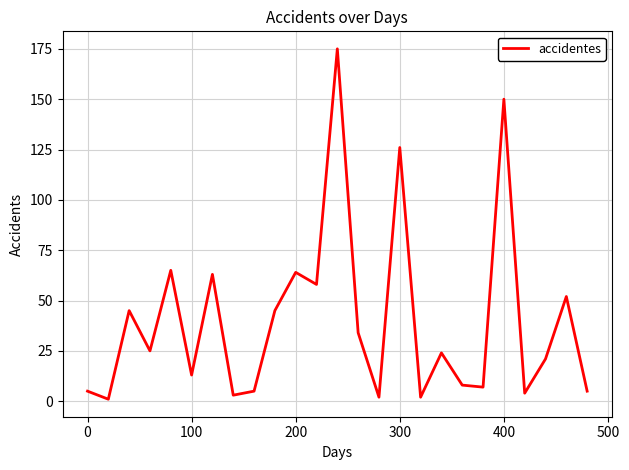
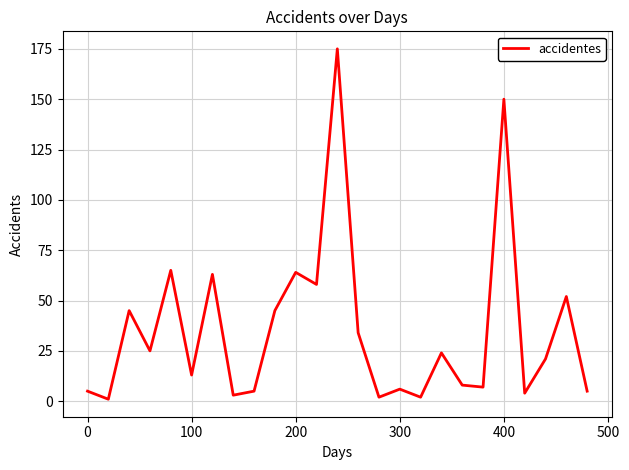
300: 126 -> 6
